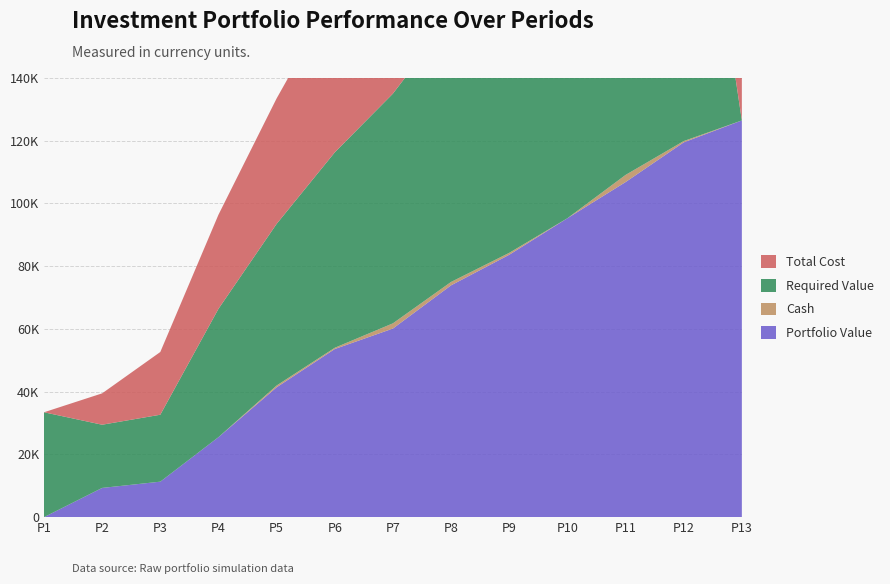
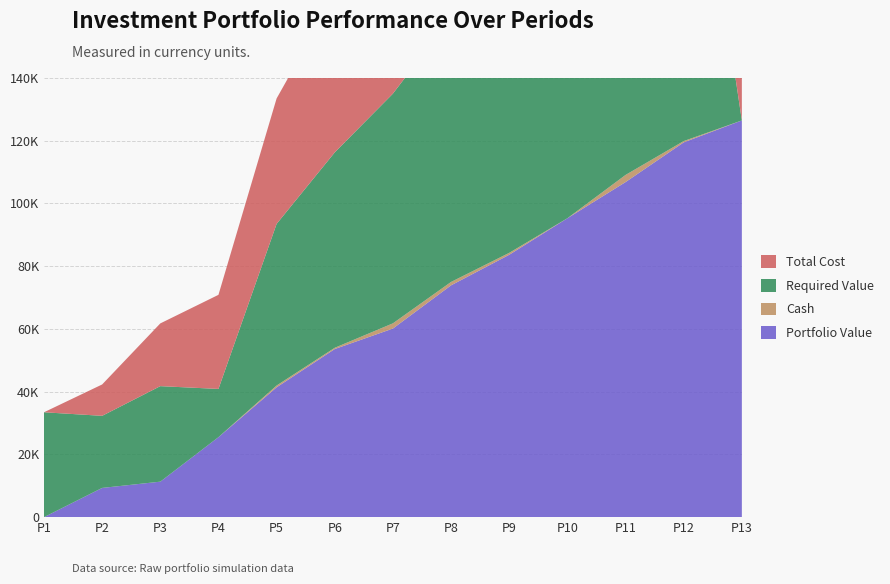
Required Value, P2: 20000 -> 23000
Required Value, P3: 21000 -> 30000
Required Value, P4: 41000 -> 15000
